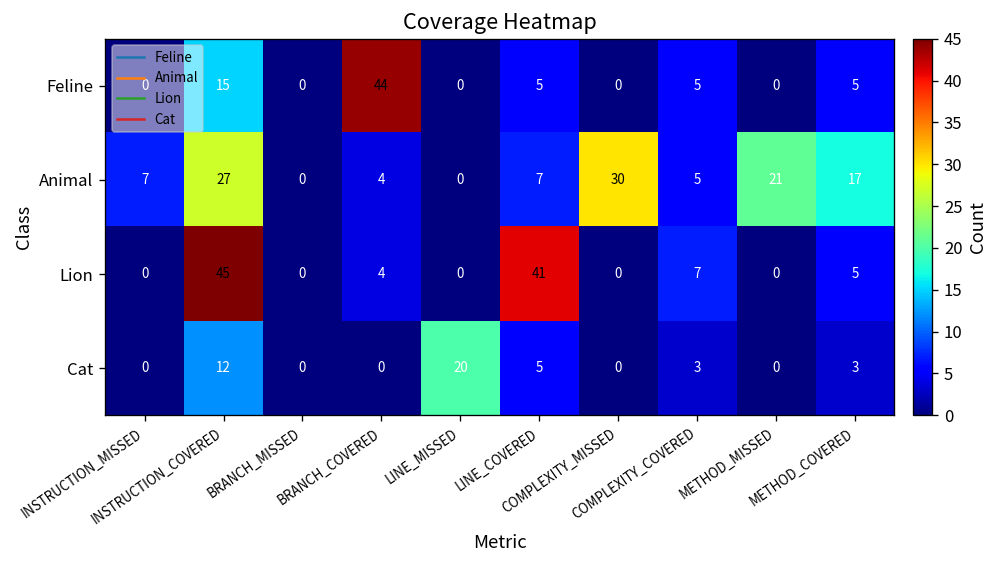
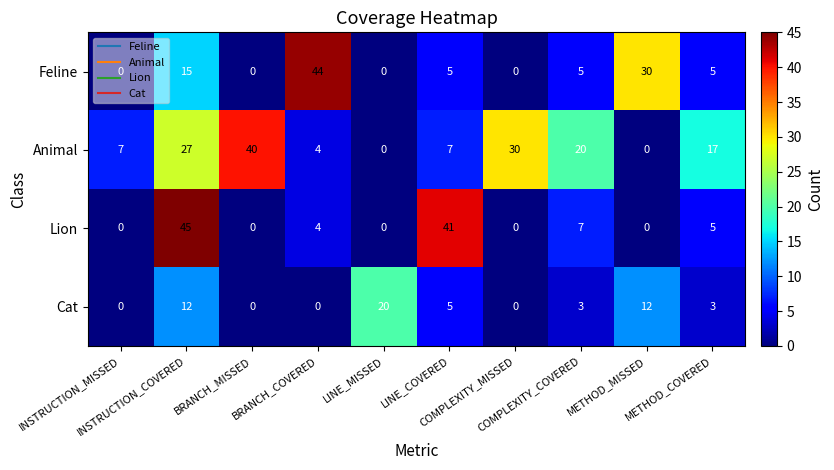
Feline, METHOD_MISSED: 0 -> 30
Animal, BRANCH_MISSED: 0 -> 40
Animal, COMPLEXITY_COVERED: 5 -> 20
Animal, METHOD_MISSED: 21 -> 0
Cat, METHOD_MISSED: 0 -> 12
